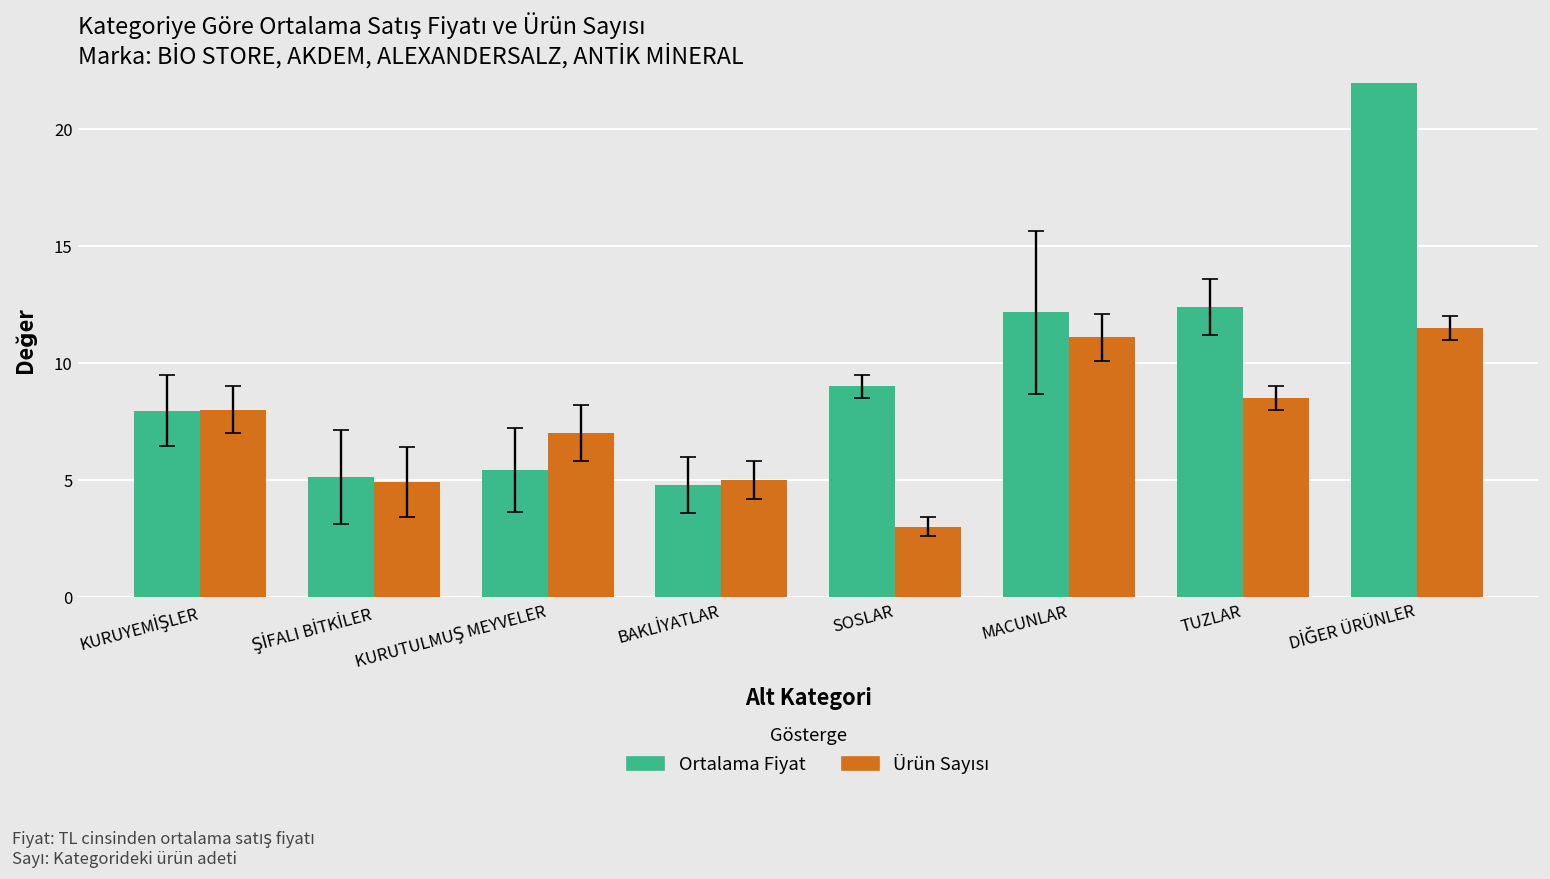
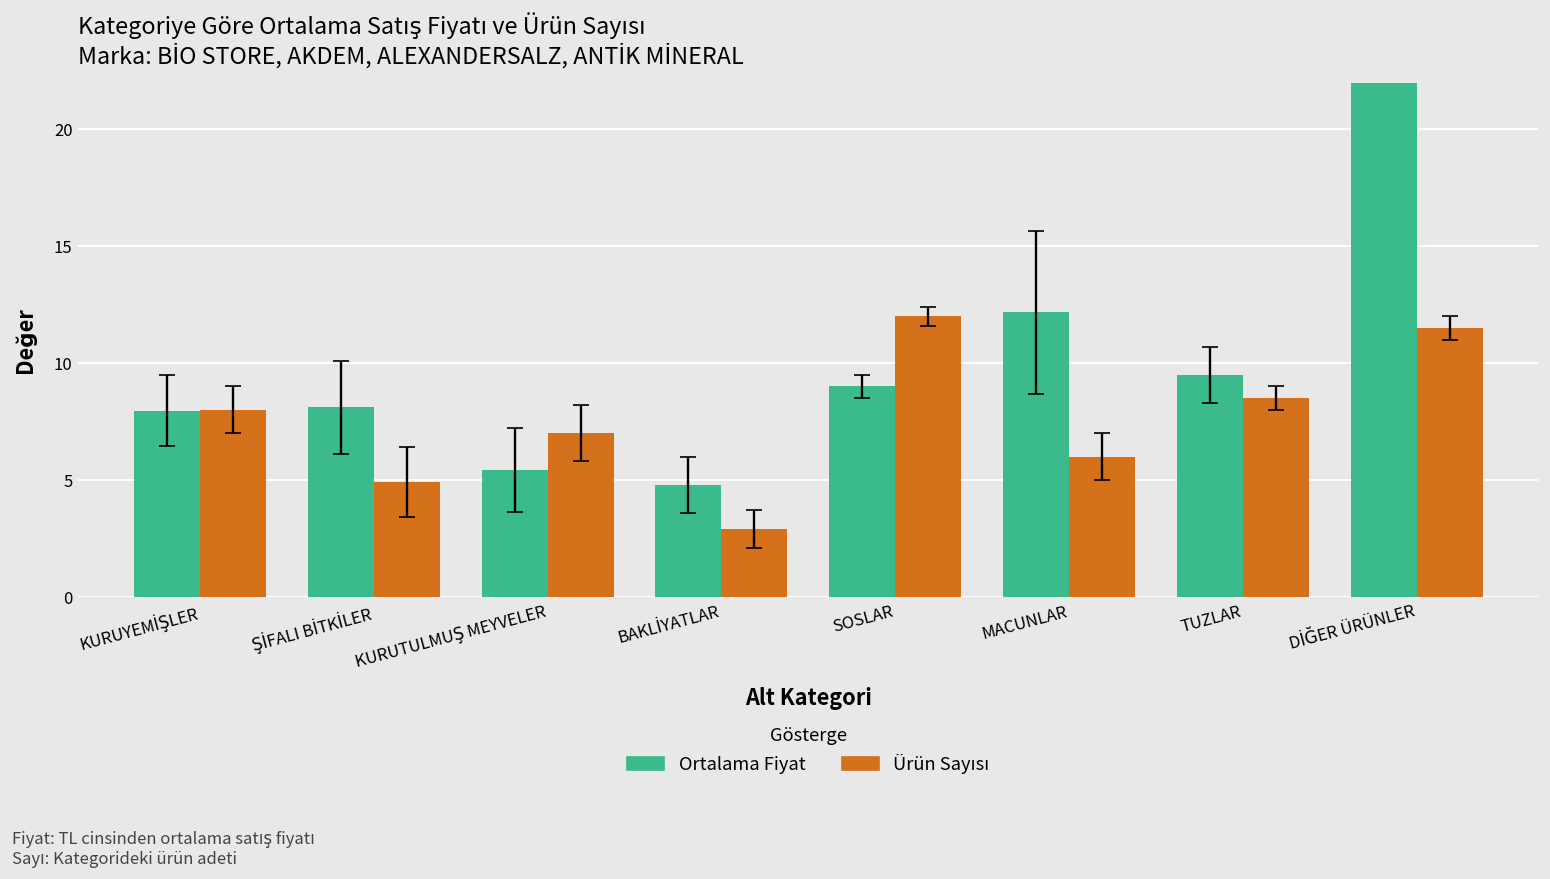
Ortalama Fiyat, ŞİFALI BİTKİLER: 5.1 -> 8.1
Ürün Sayısı, BAKLİYATLAR: 5.0 -> 2.9
Ürün Sayısı, SOSLAR: 3 -> 12
Ürün Sayısı, MACUNLAR: 11.1 -> 6.0
Ortalama Fiyat, TUZLAR: 12.4 -> 9.5
